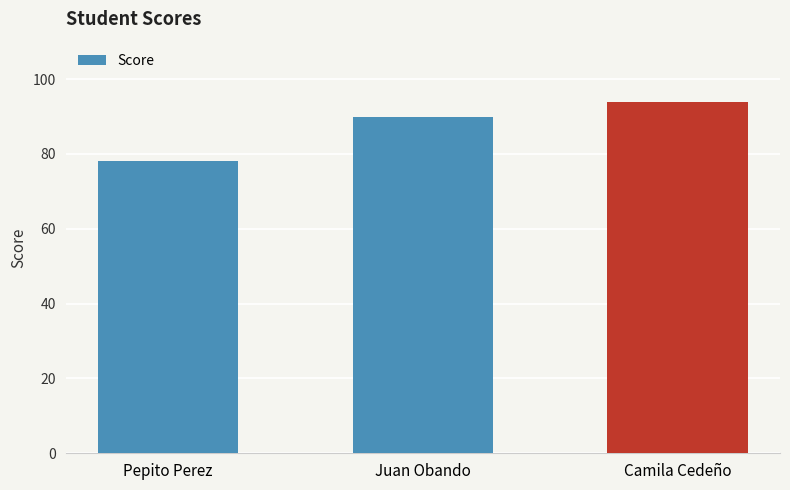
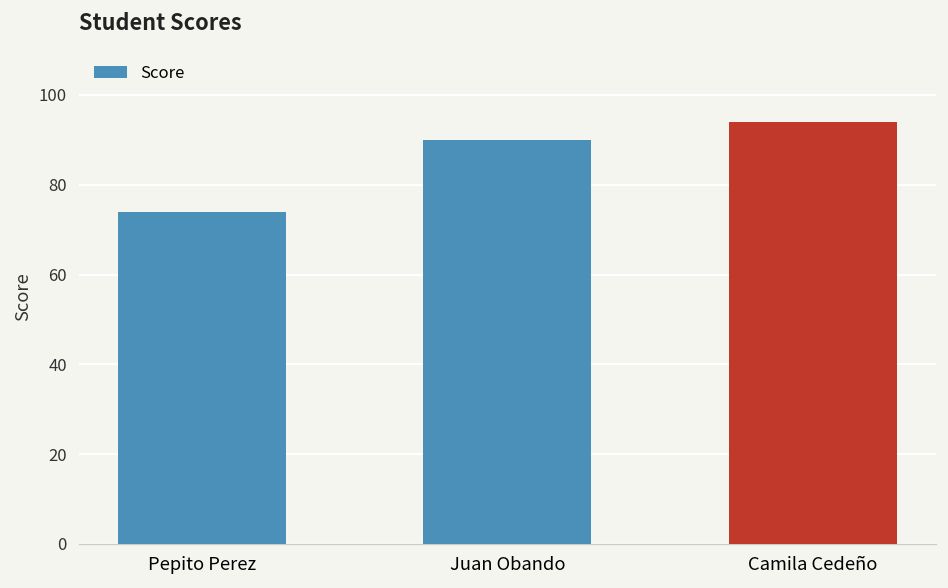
Pepito Perez: 78 -> 74
